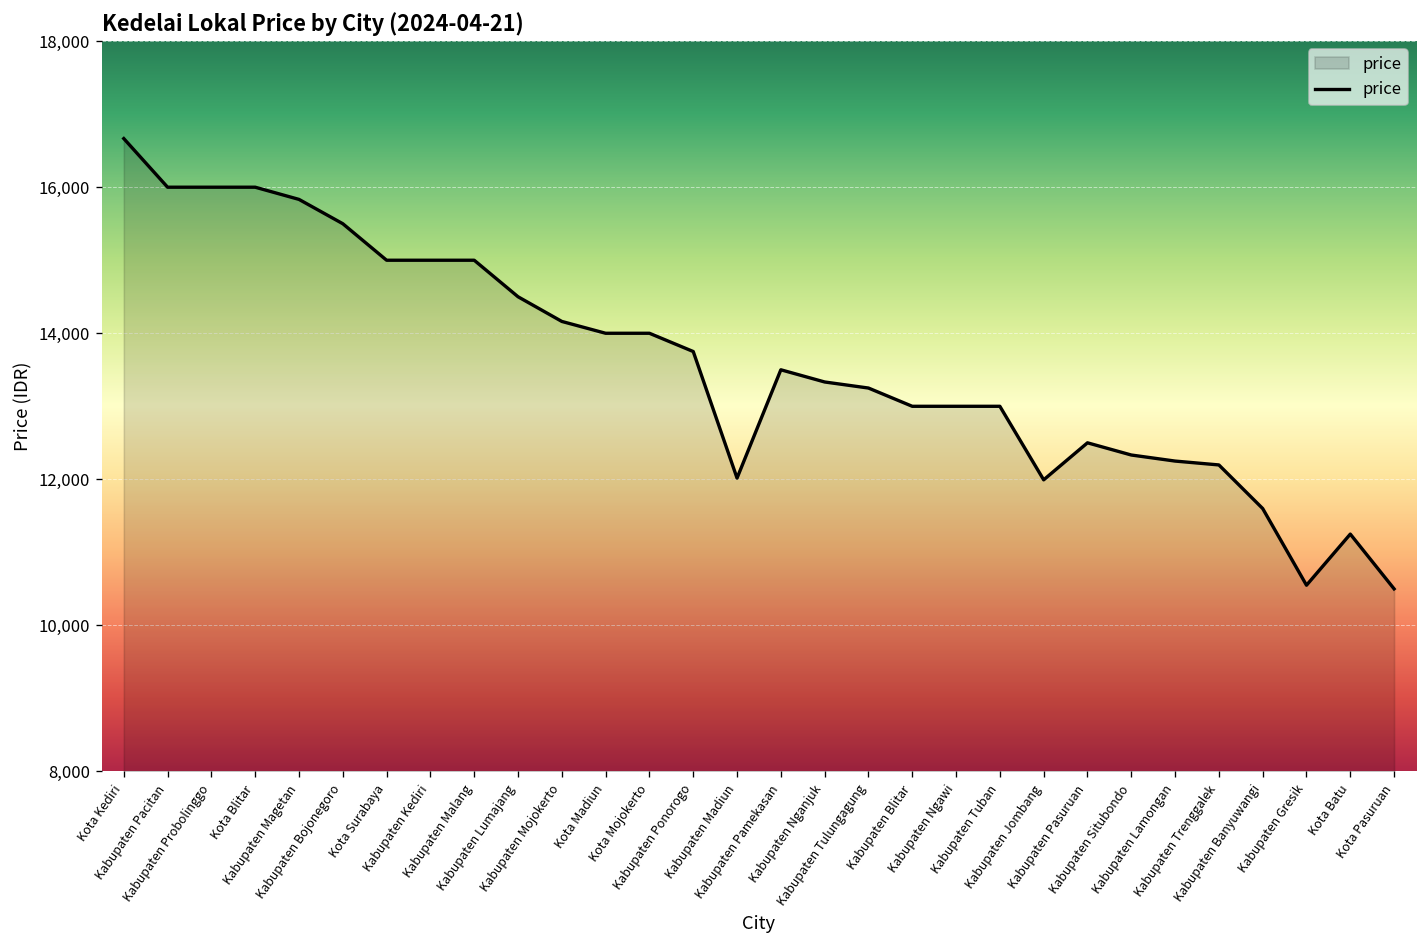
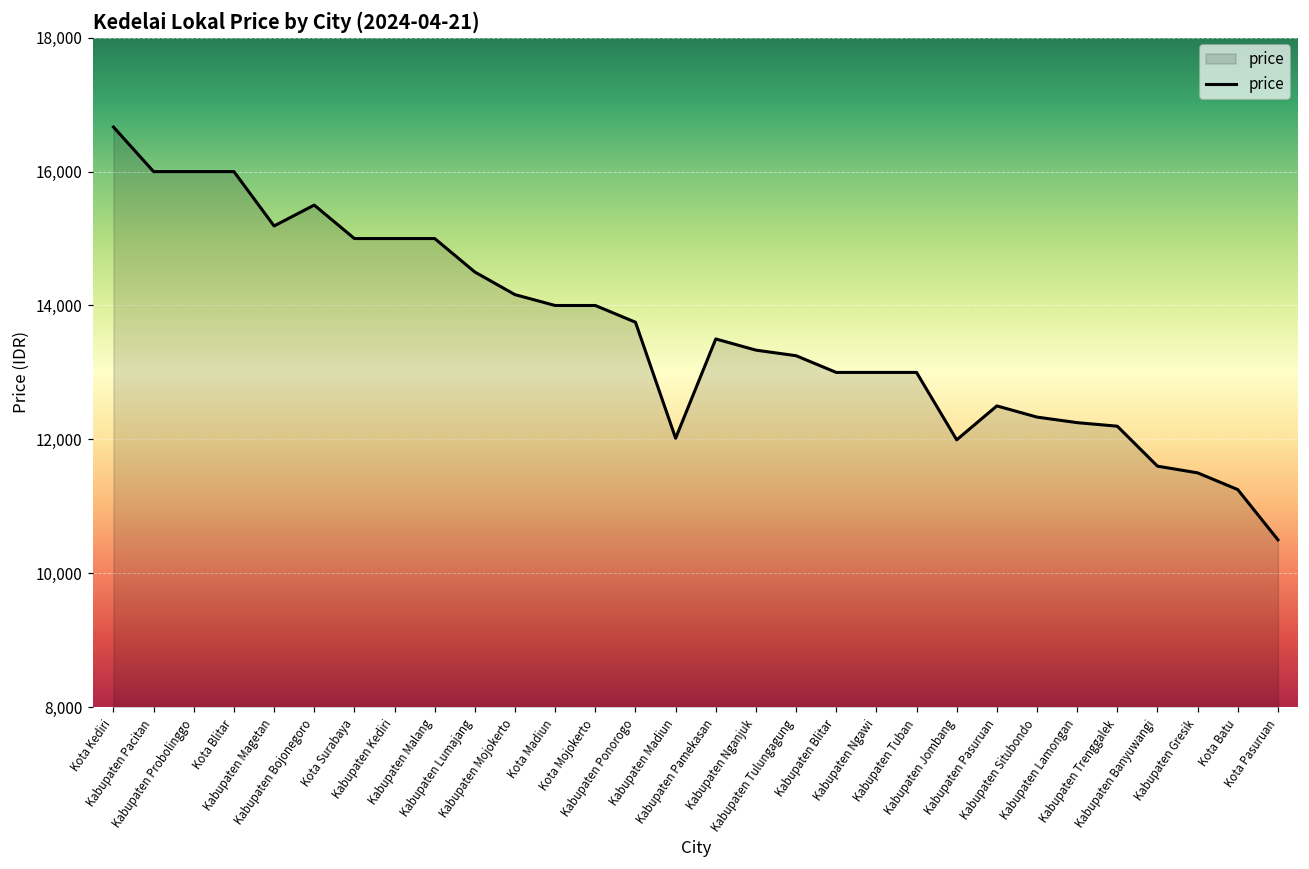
Kabupaten Magetan: 15,800 -> 15,200
Kabupaten Gresik: 10,600 -> 11,500
